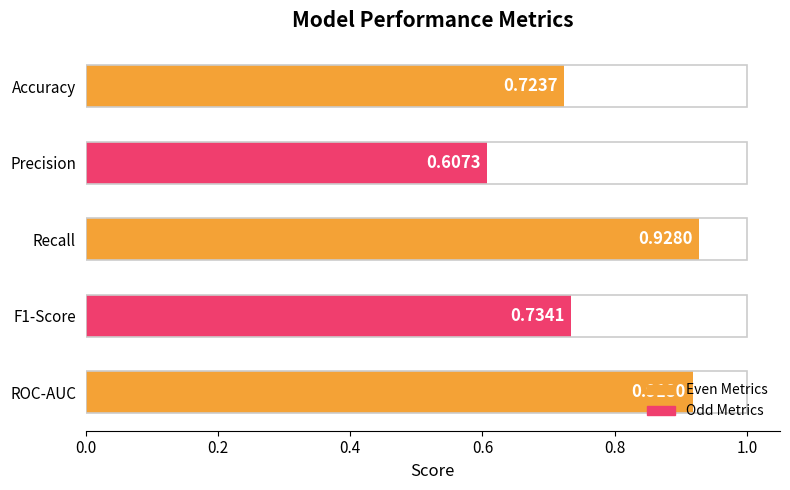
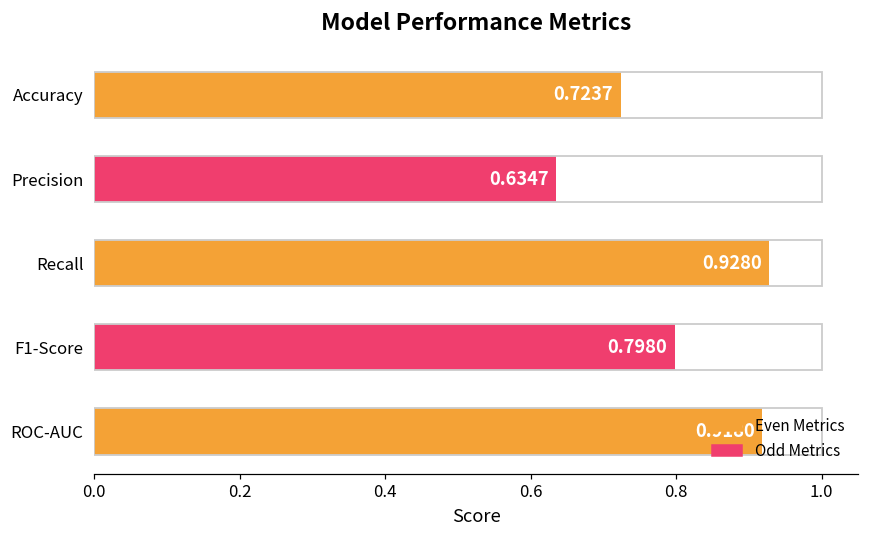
Precision: 0.6073 -> 0.6347
F1-Score: 0.7341 -> 0.7980
